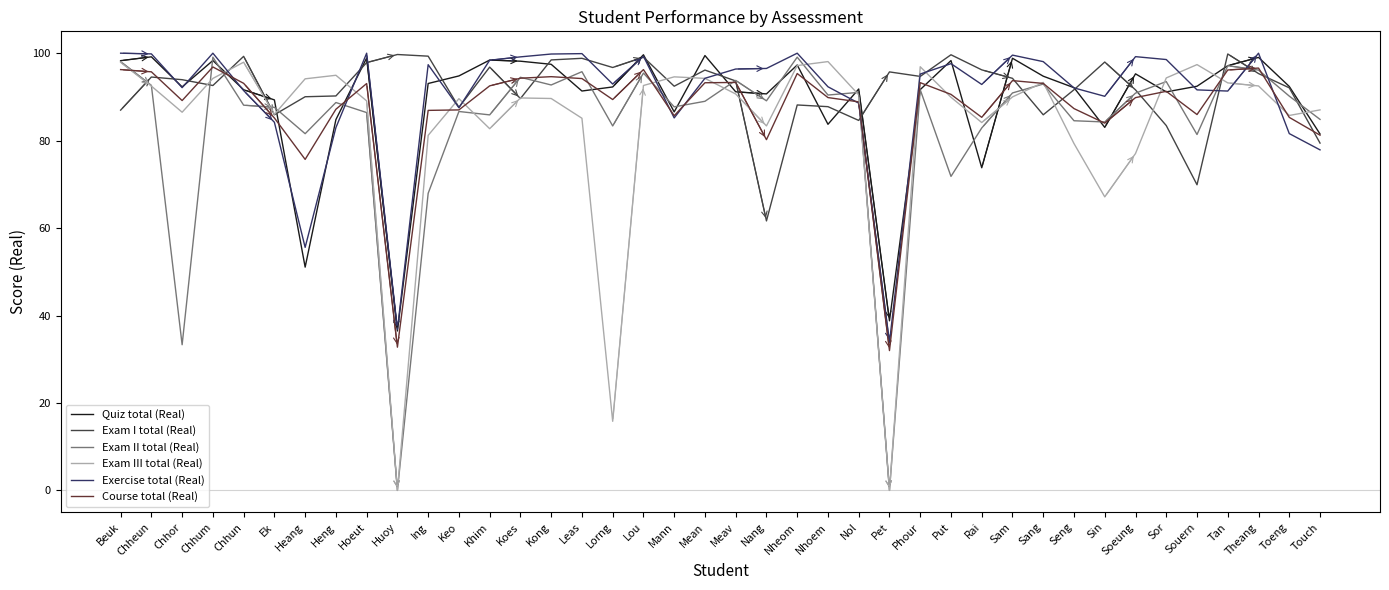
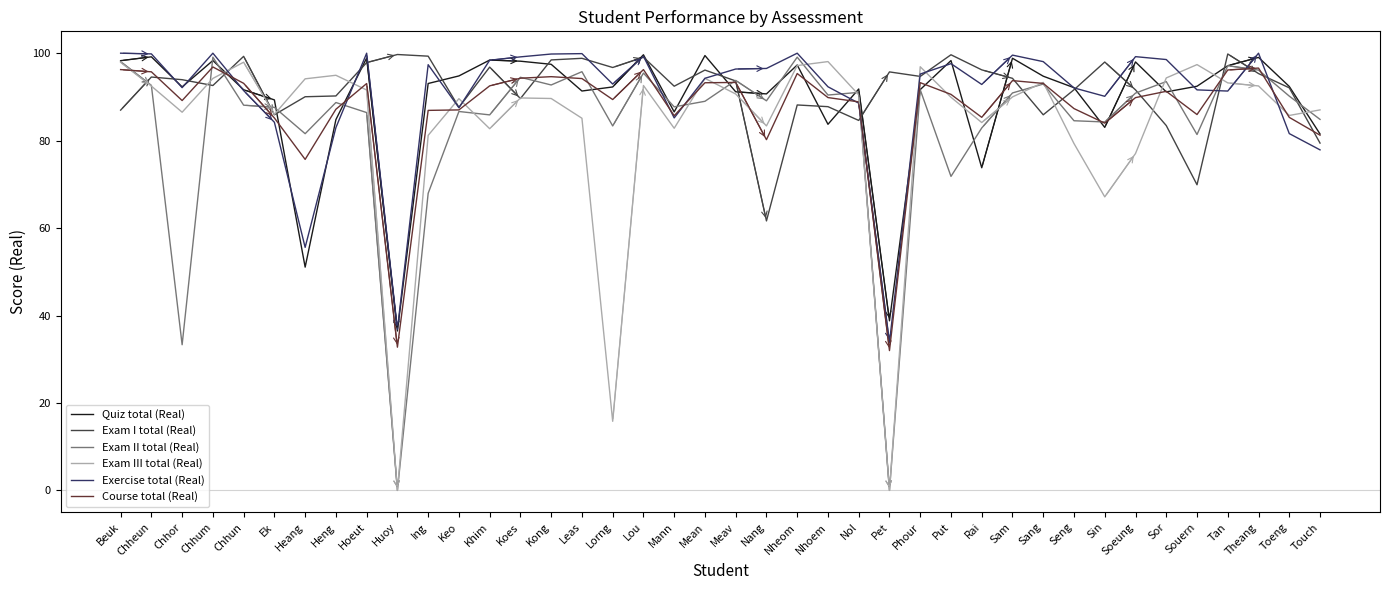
Exam III total (Real), Hoeut: 89 -> 92
Exam III total (Real), Mann: 95 -> 83
Quiz total (Real), Soeung: 95 -> 98
